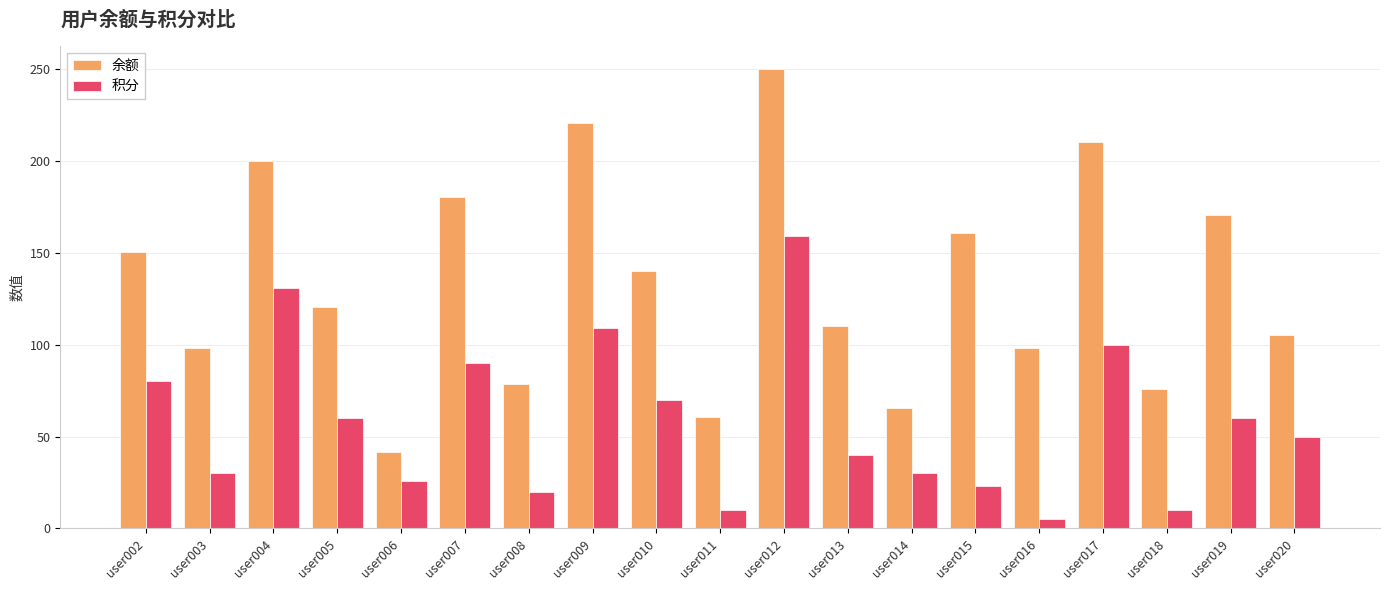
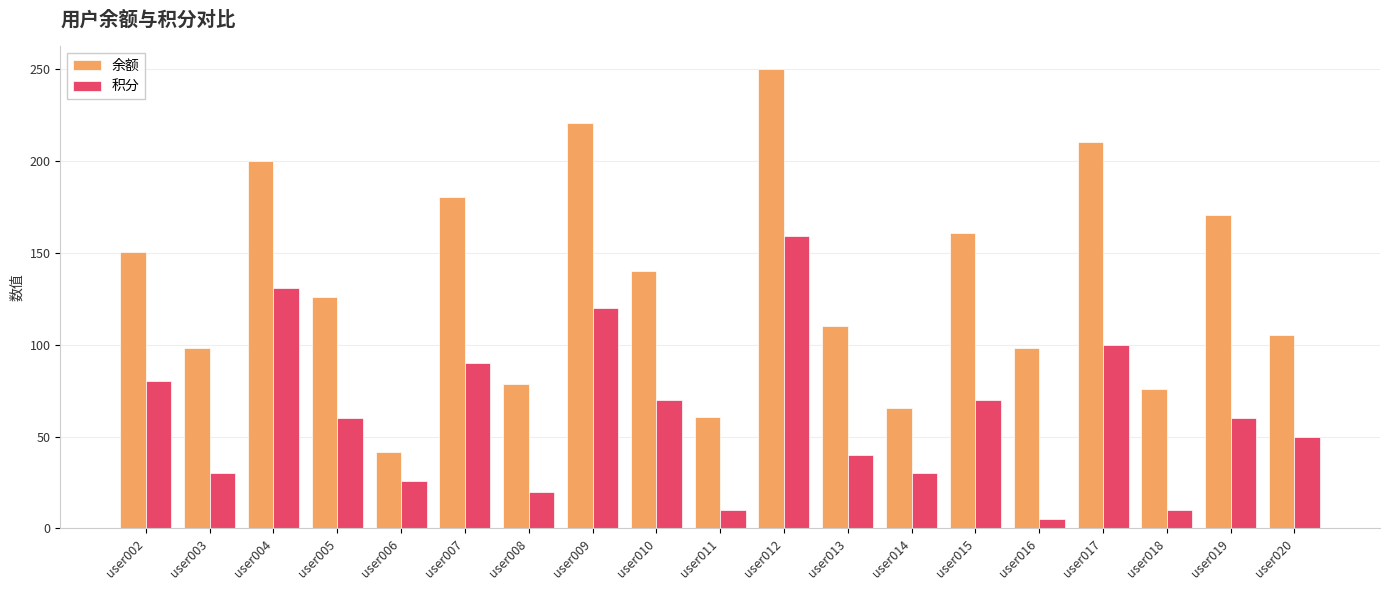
余额, user005: 121 -> 126
积分, user009: 109 -> 120
积分, user015: 23 -> 70
